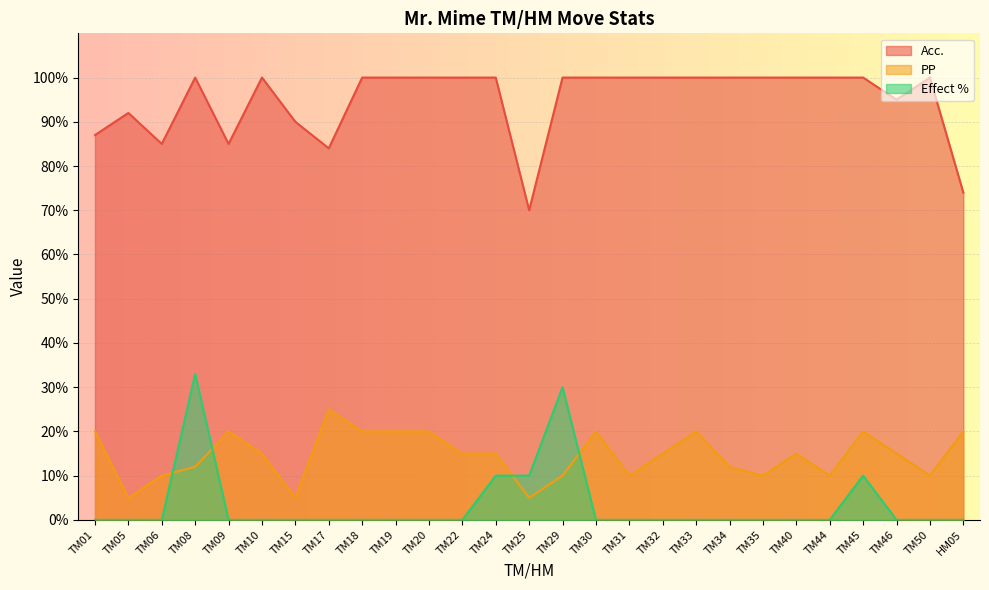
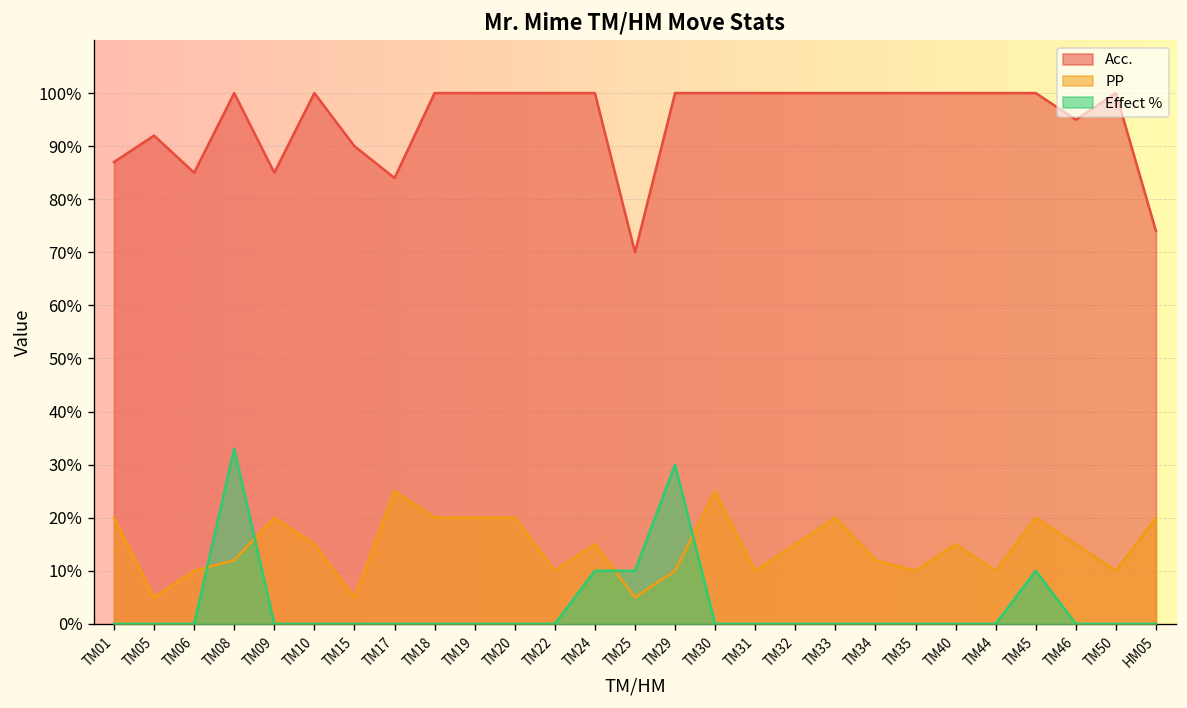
PP, TM22: 15% -> 10%
PP, TM30: 20% -> 25%
